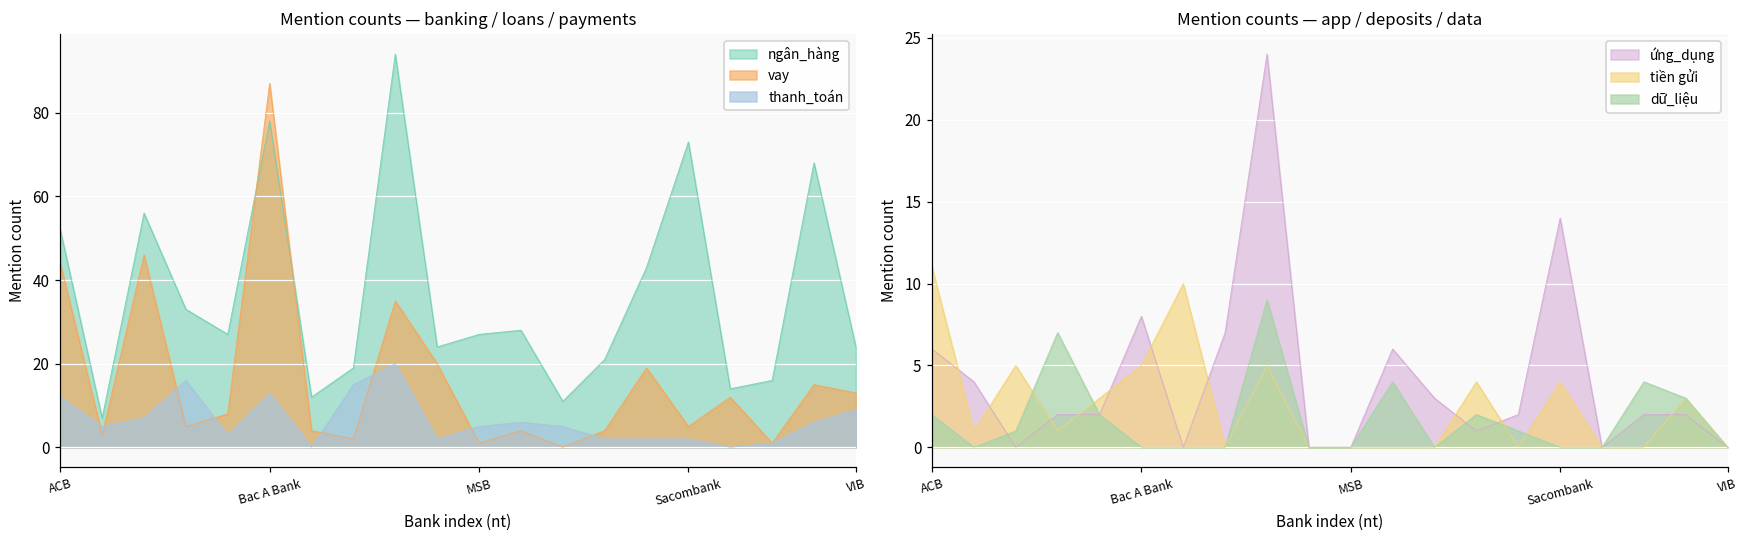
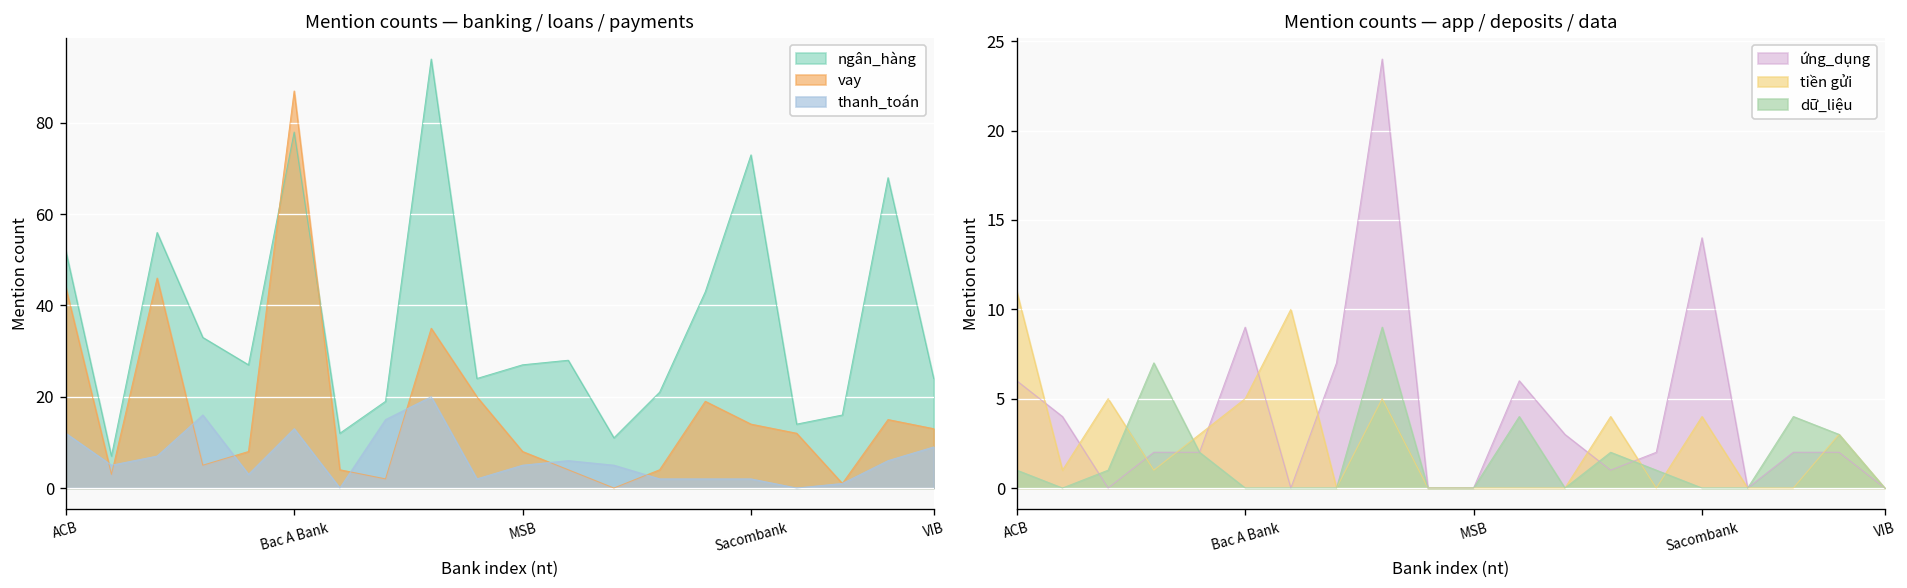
Mention counts — banking / loans / payments, vay, MSB: 1 -> 8
Mention counts — banking / loans / payments, vay, Sacombank: 5 -> 14
Mention counts — app / deposits / data, dữ_liệu, ACB: 2 -> 1
Mention counts — app / deposits / data, ứng_dụng, Bac A Bank: 8 -> 9
